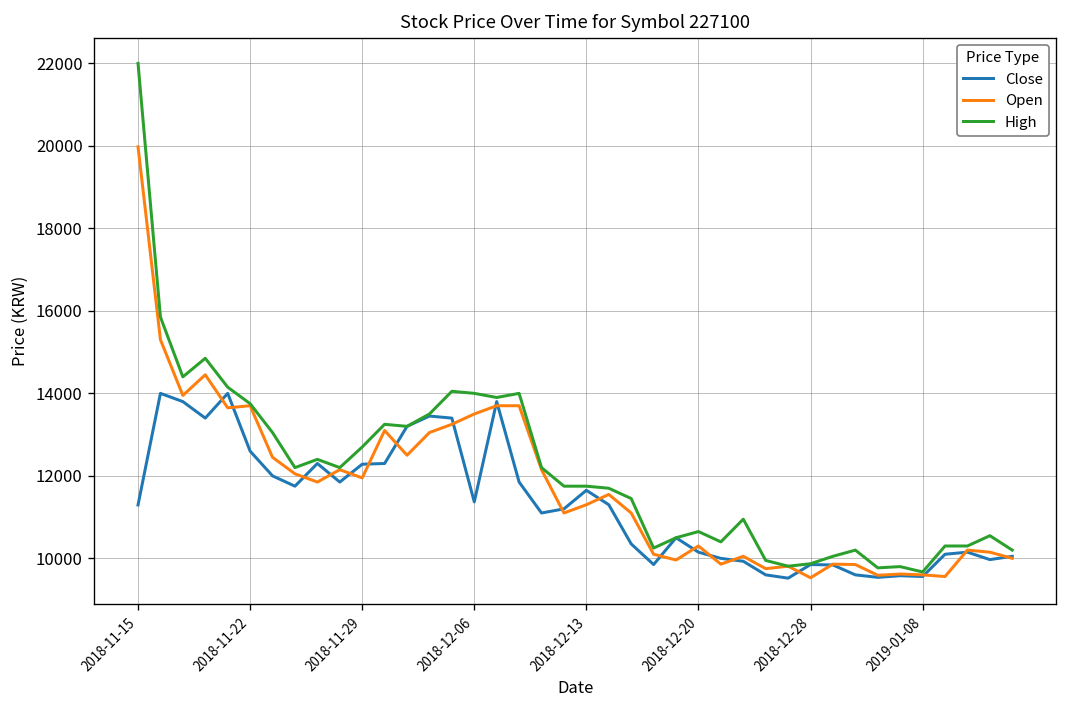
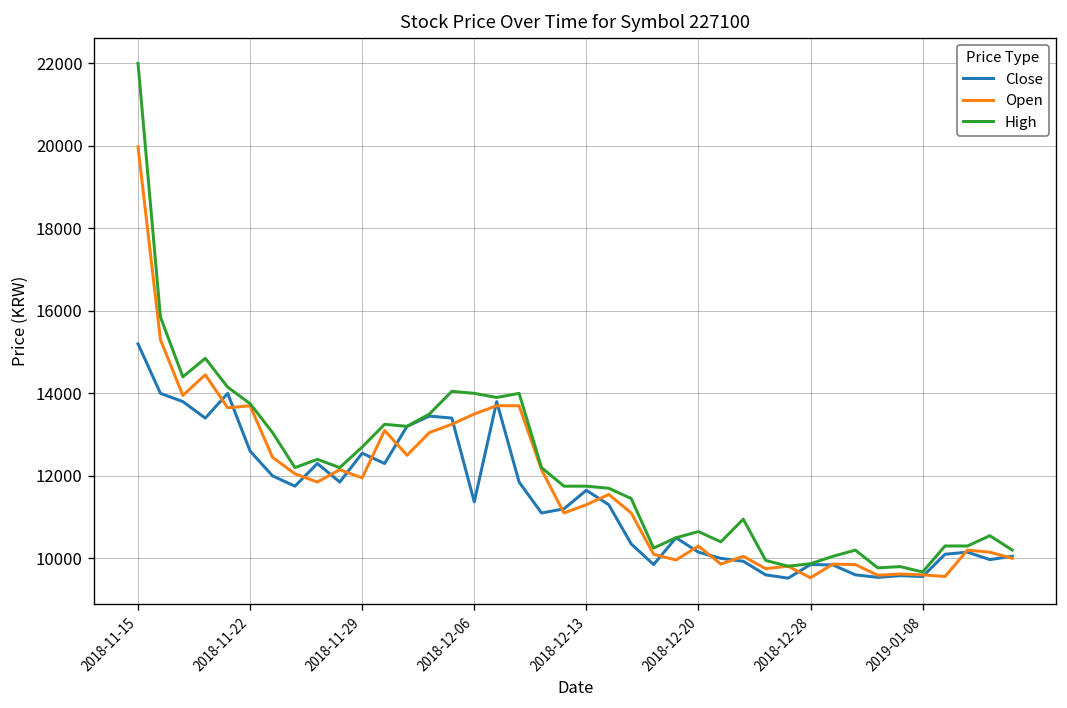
Close, 2018-11-15: 11300 -> 15200
Close, 2018-11-29: 12300 -> 12600
